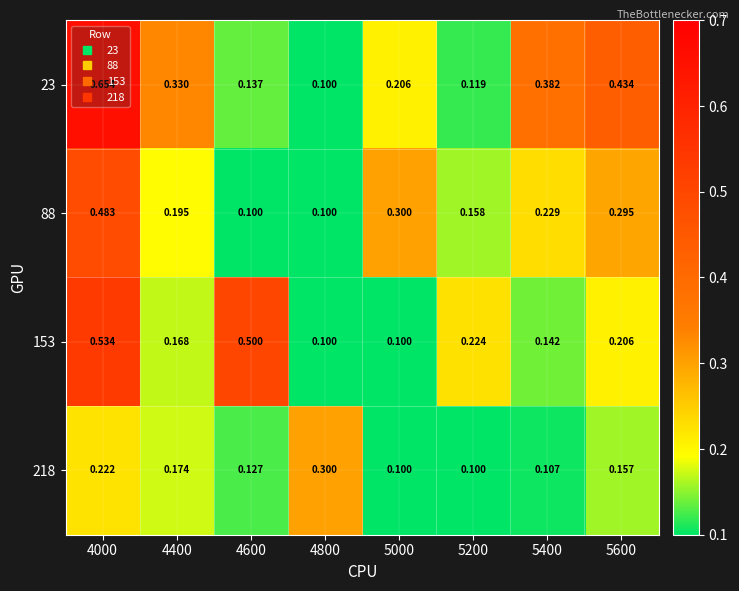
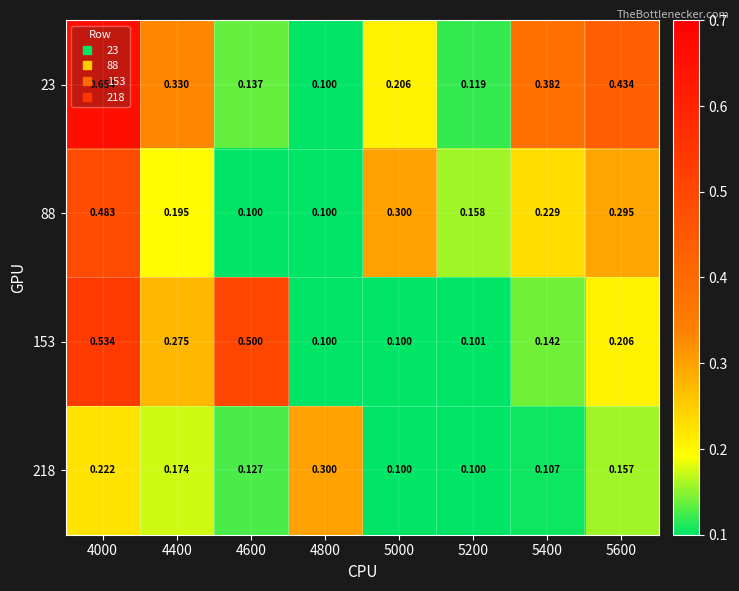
153, 4400: 0.168 -> 0.275
153, 5200: 0.224 -> 0.101
